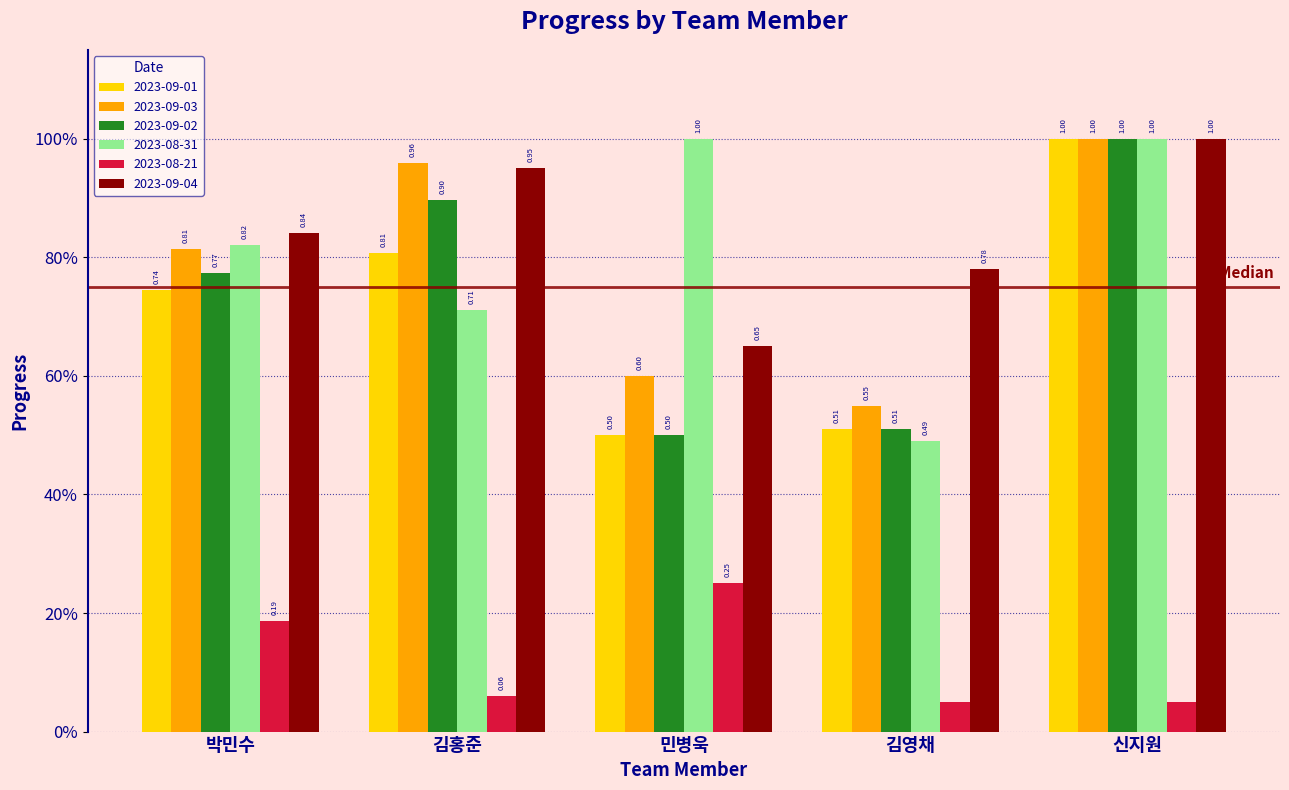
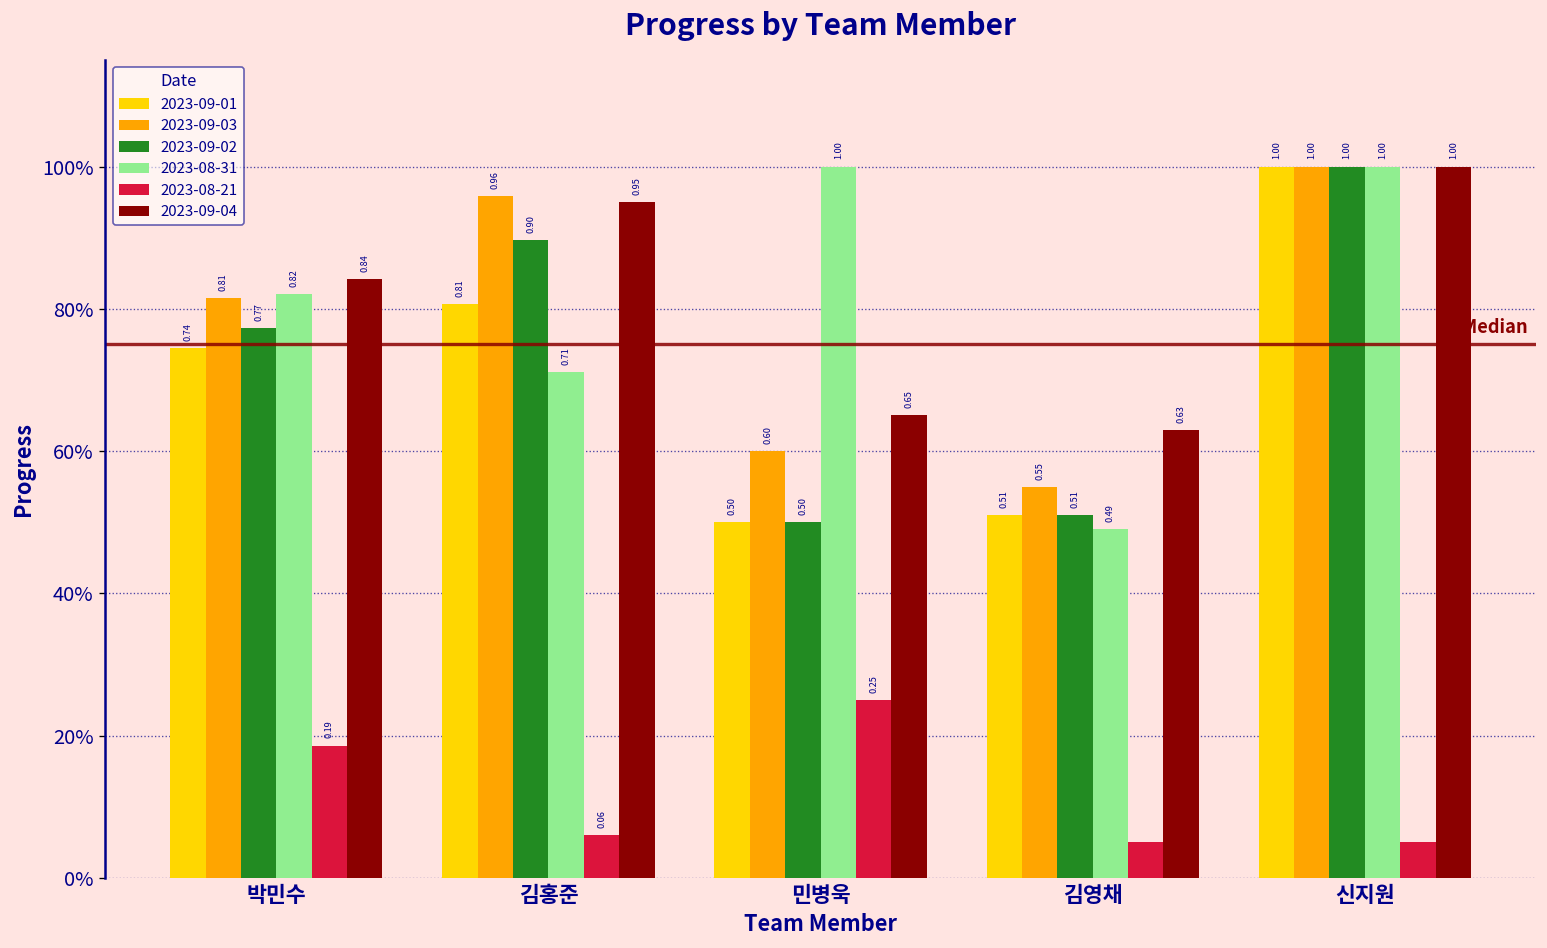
2023-09-04, 김영채: 0.78 -> 0.63
